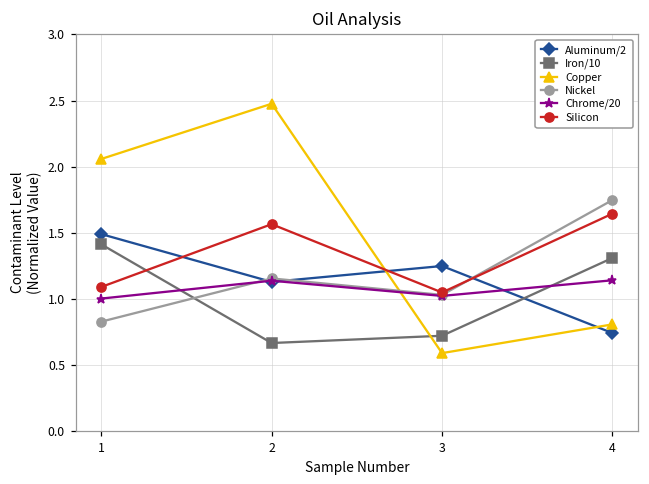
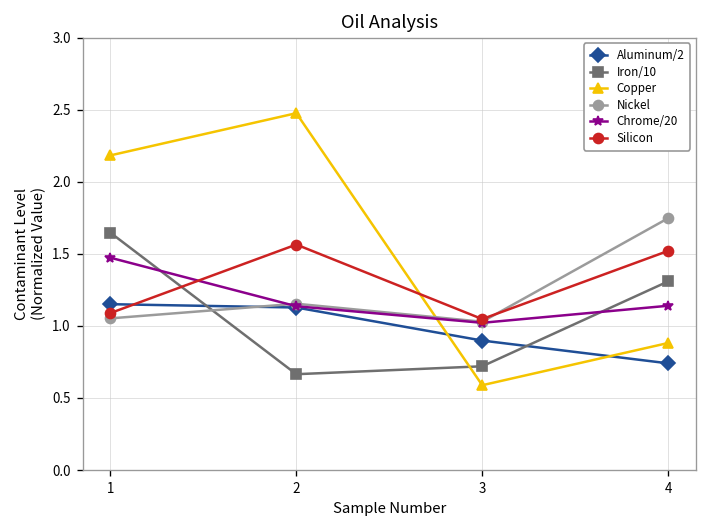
Aluminum/2, 1: 1.49 -> 1.15
Iron/10, 1: 1.41 -> 1.65
Copper, 1: 2.06 -> 2.18
Nickel, 1: 0.83 -> 1.05
Chrome/20, 1: 1.00 -> 1.47
Aluminum/2, 3: 1.25 -> 0.90
Copper, 4: 0.81 -> 0.88
Silicon, 4: 1.64 -> 1.52
